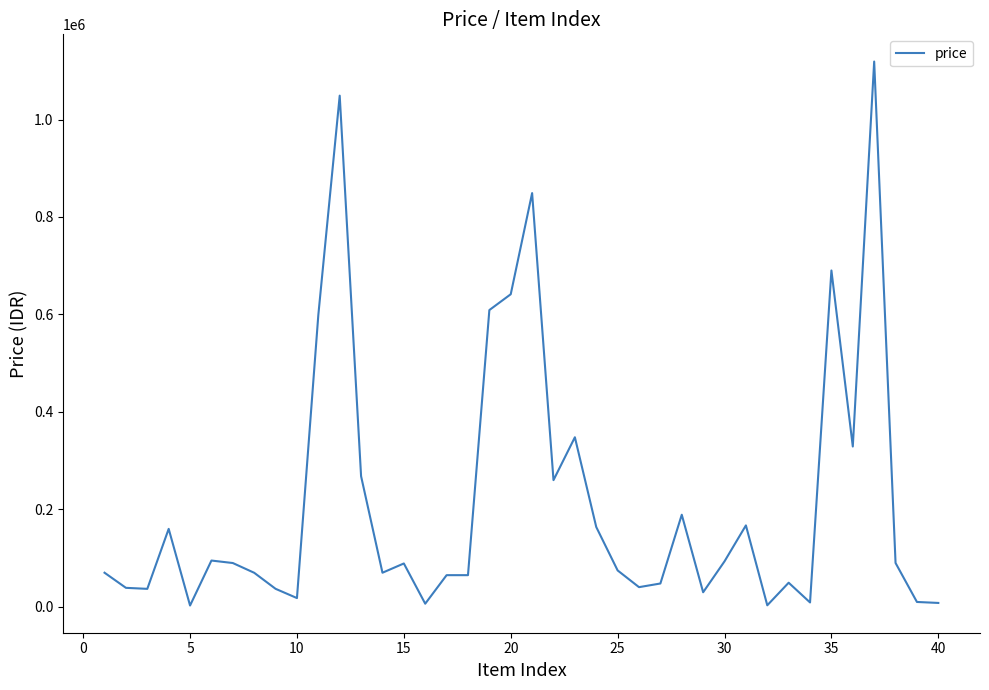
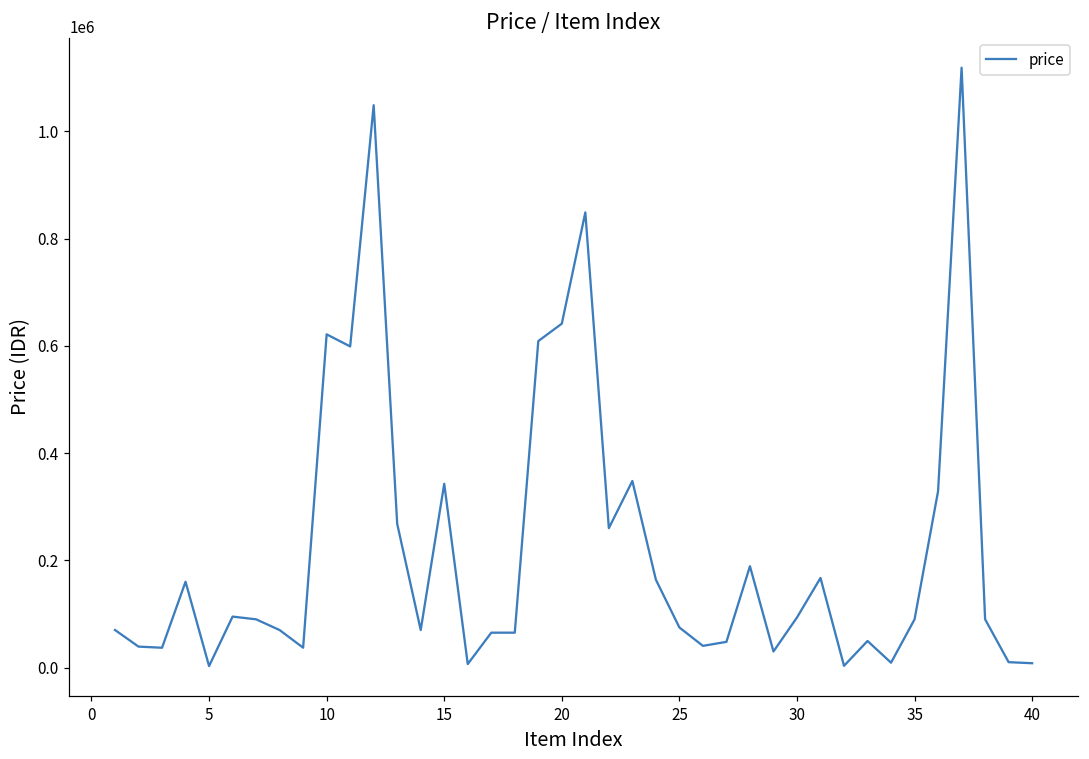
10: 20000 -> 620000
15: 90000 -> 340000
35: 690000 -> 90000
